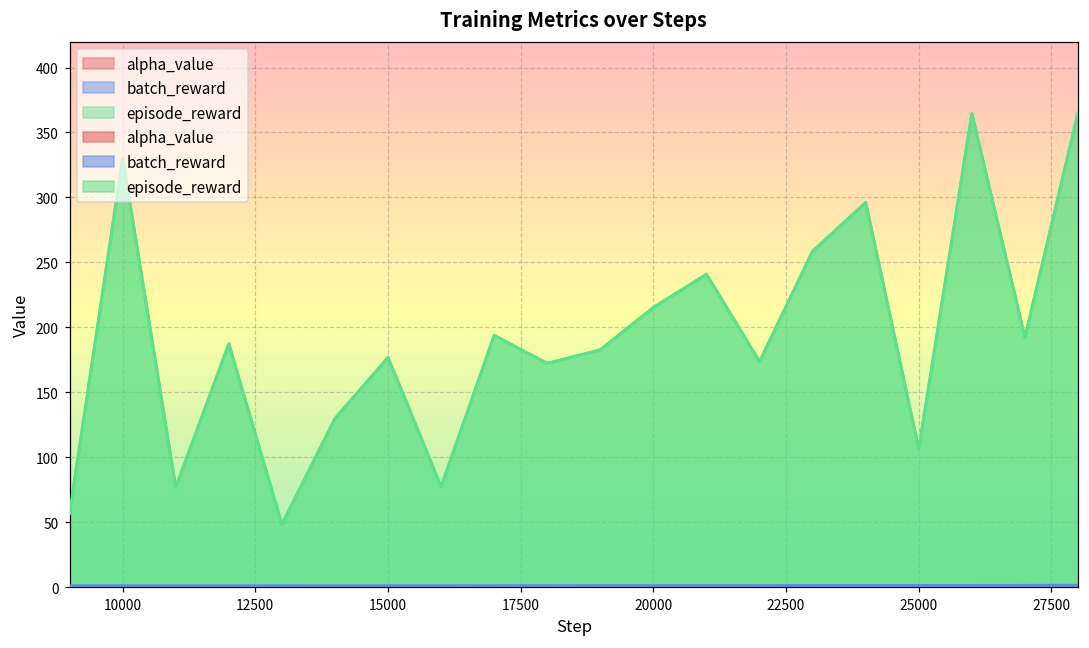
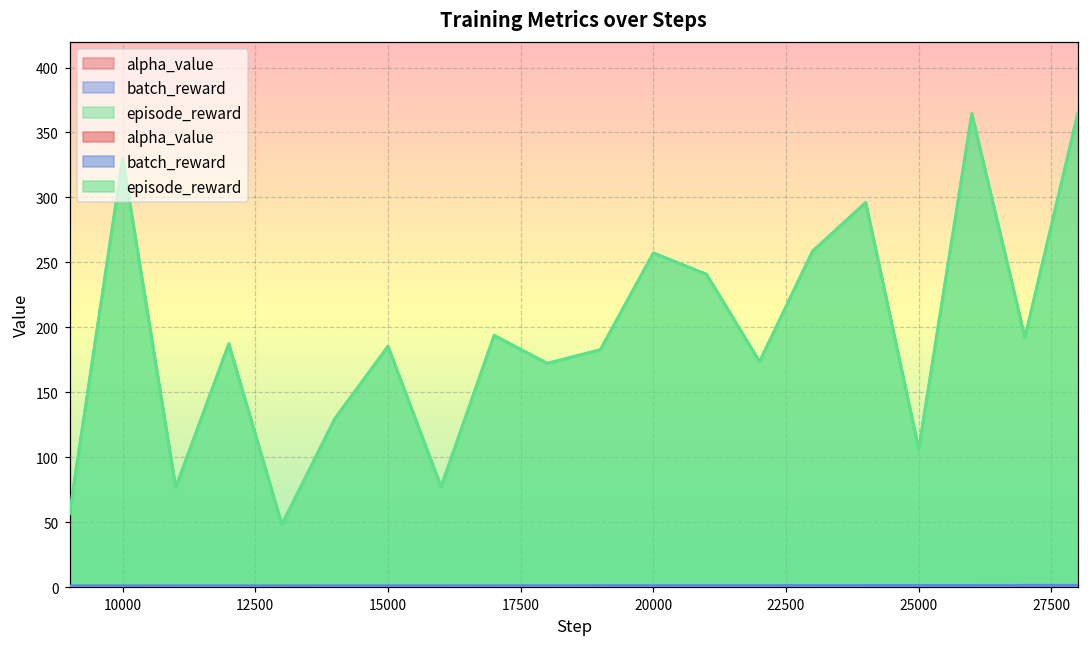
episode_reward, 15000: 177 -> 185
episode_reward, 20000: 215 -> 257
